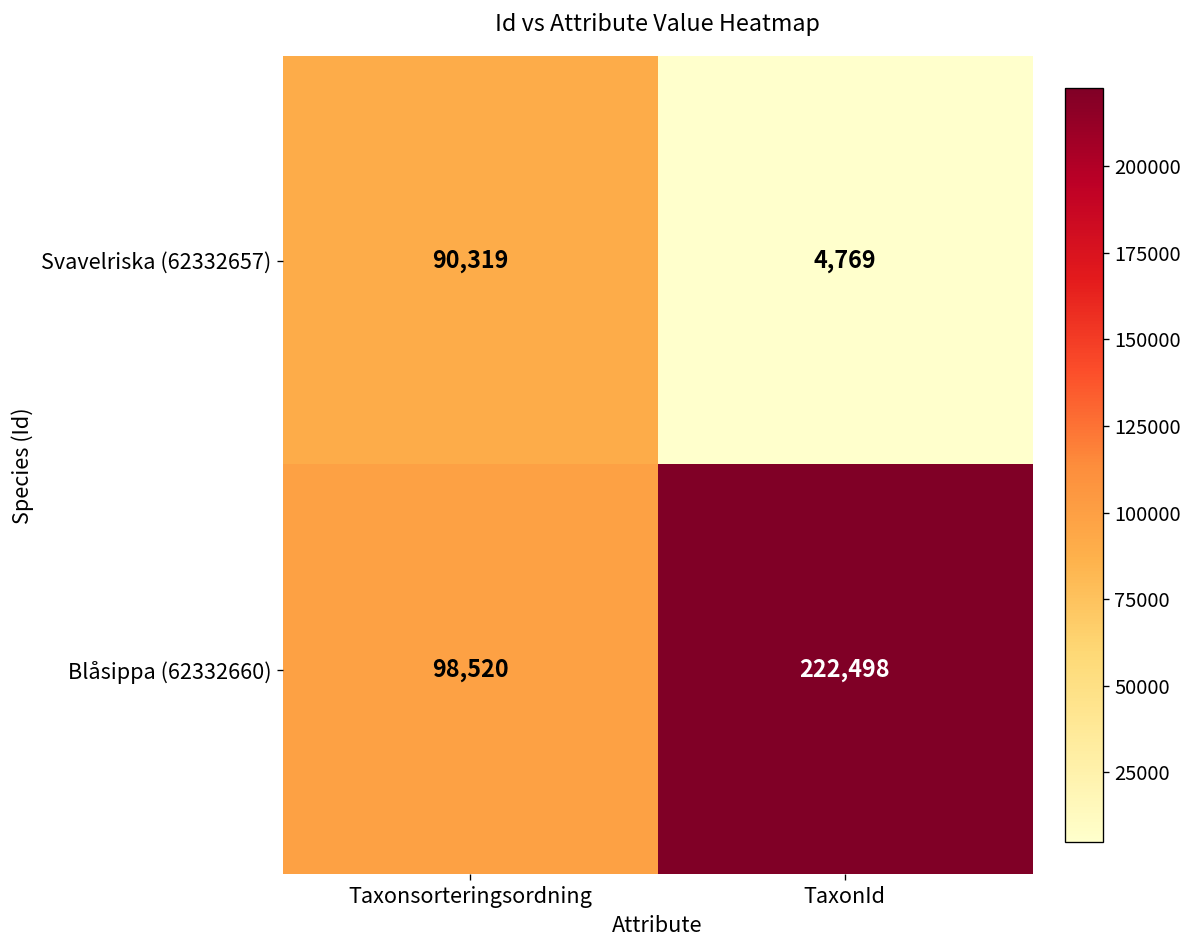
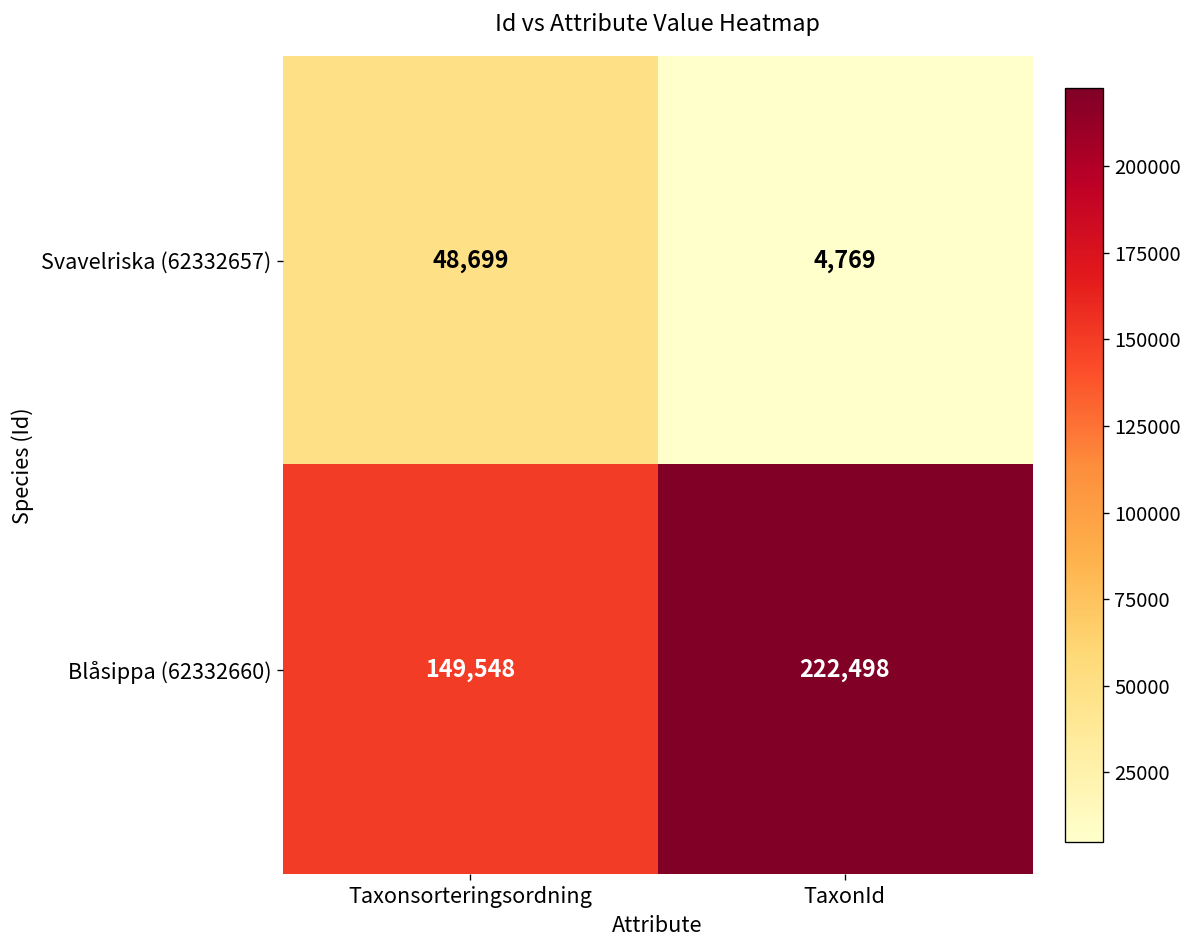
Svavelriska (62332657), Taxonsorteringsordning: 90,319 -> 48,699
Blåsippa (62332660), Taxonsorteringsordning: 98,520 -> 149,548
